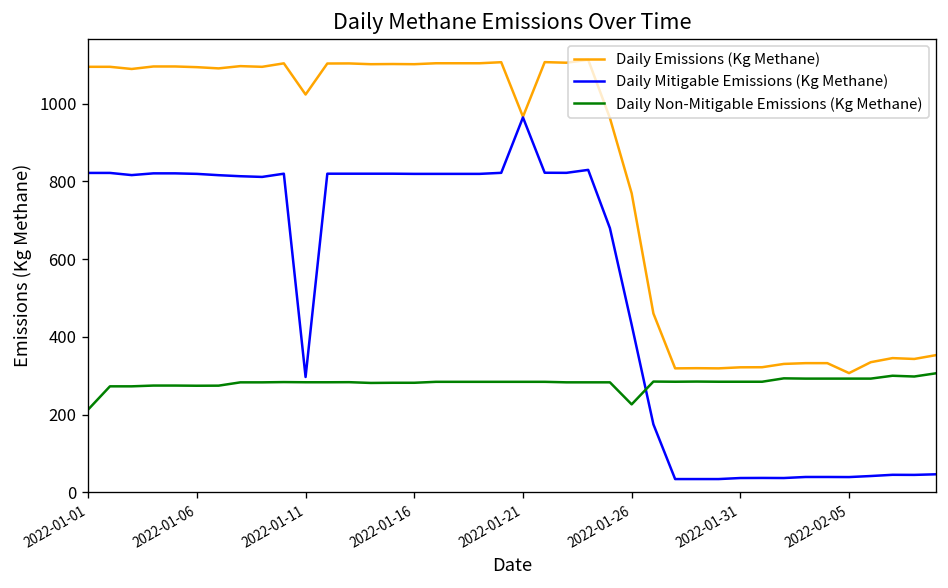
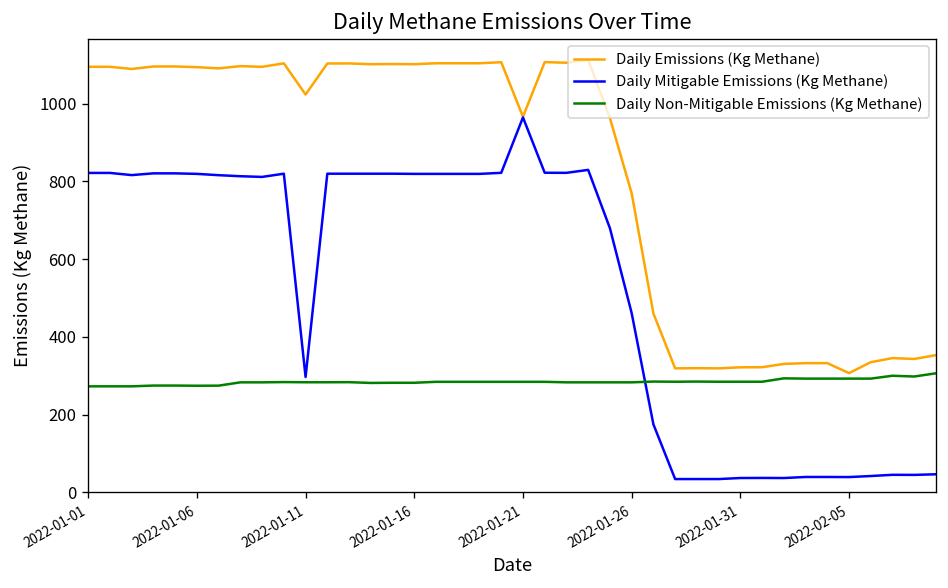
Daily Non-Mitigable Emissions (Kg Methane), 2022-01-01: 210 -> 270
Daily Mitigable Emissions (Kg Methane), 2022-01-26: 430 -> 460
Daily Non-Mitigable Emissions (Kg Methane), 2022-01-26: 230 -> 280
